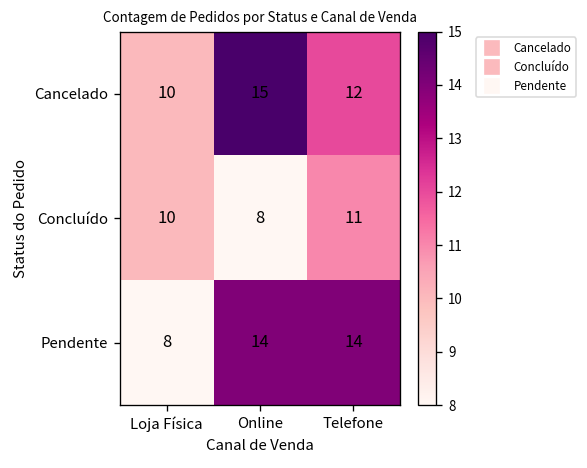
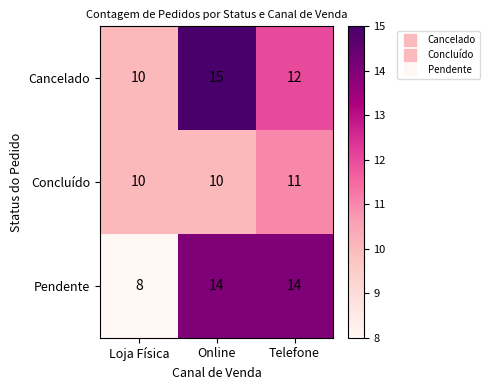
Concluído, Online: 8 -> 10
